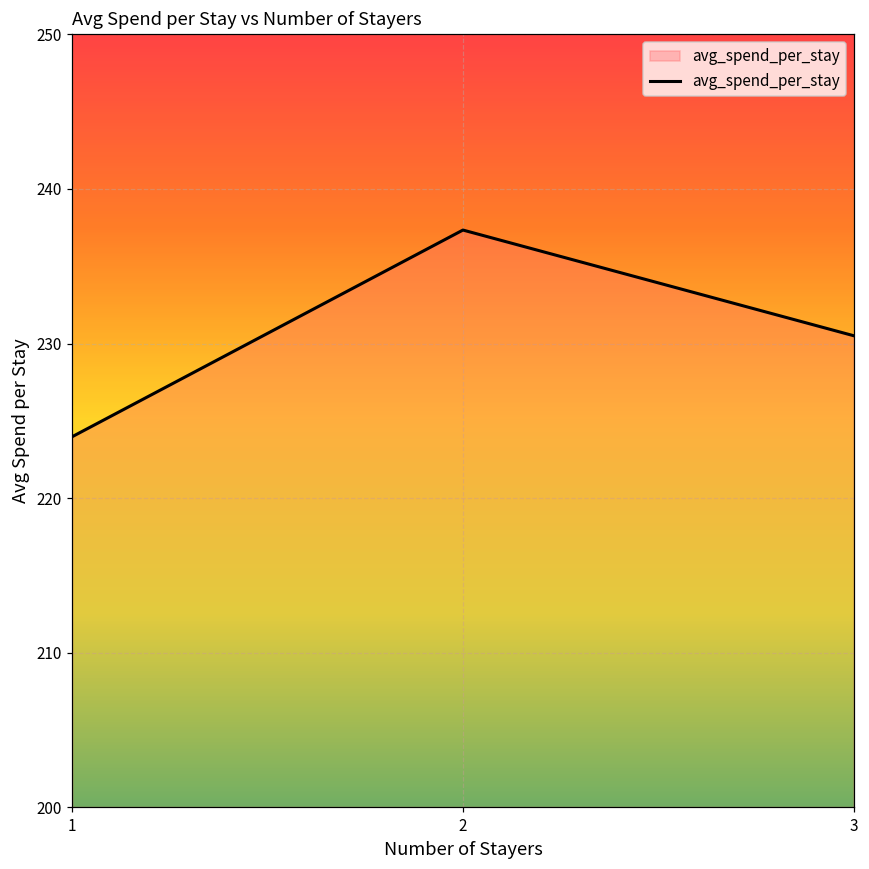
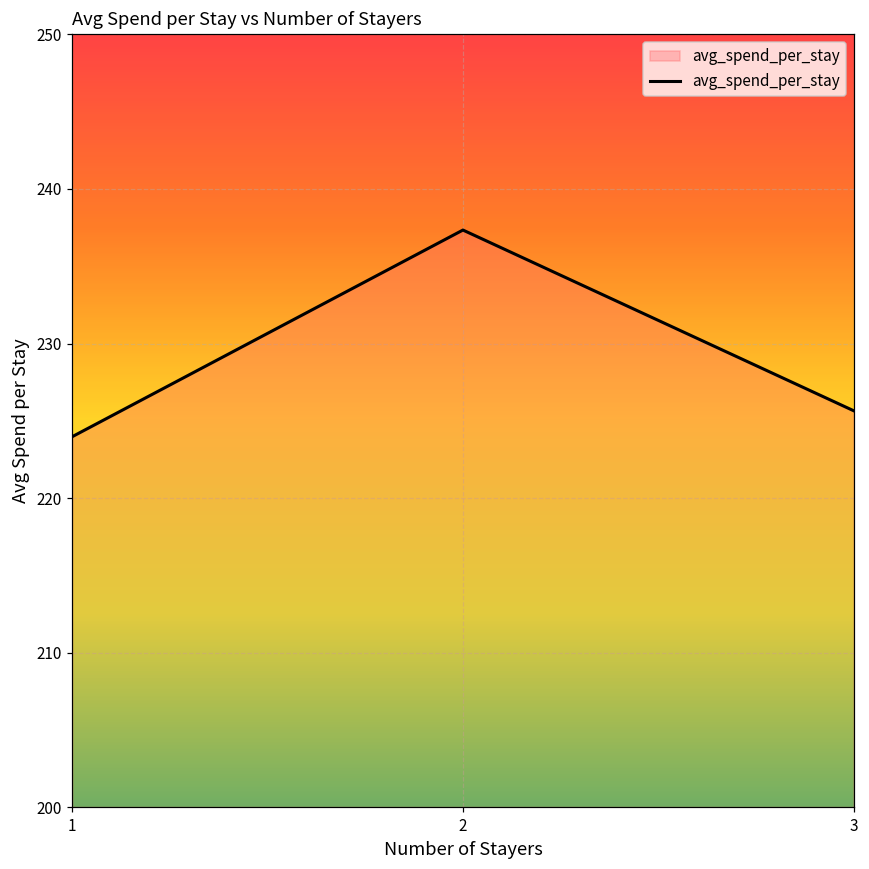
3: 230.5 -> 225.6
